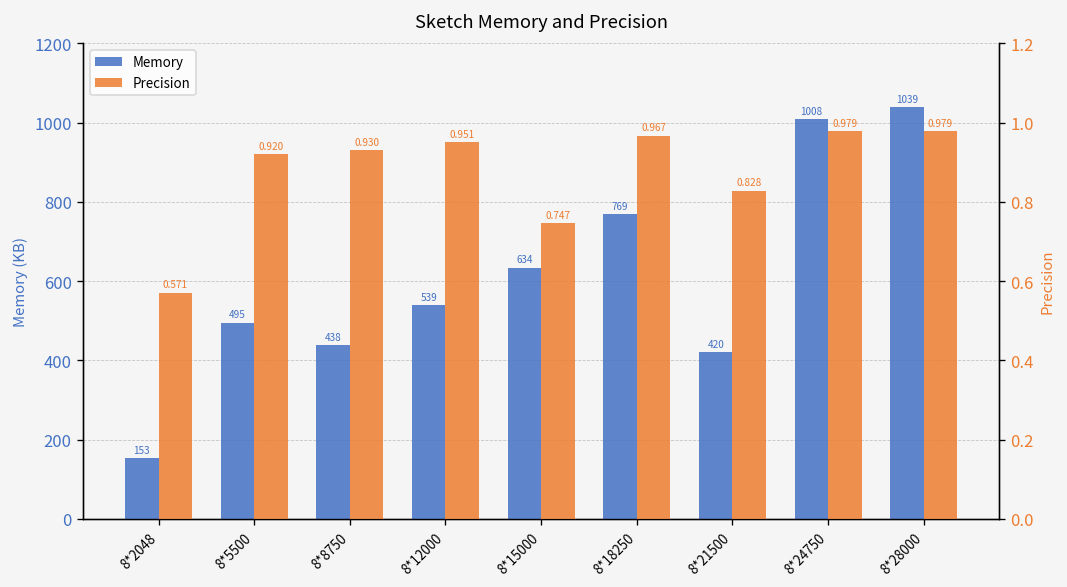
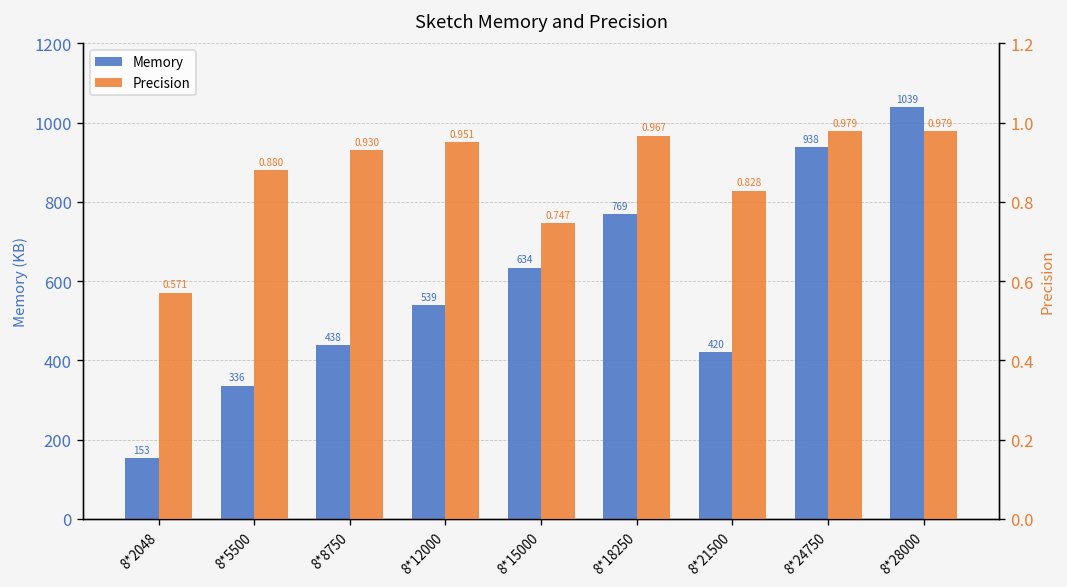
Memory, 8*5500: 495 -> 336
Memory, 8*24750: 1008 -> 938
Precision, 8*5500: 0.920 -> 0.880
